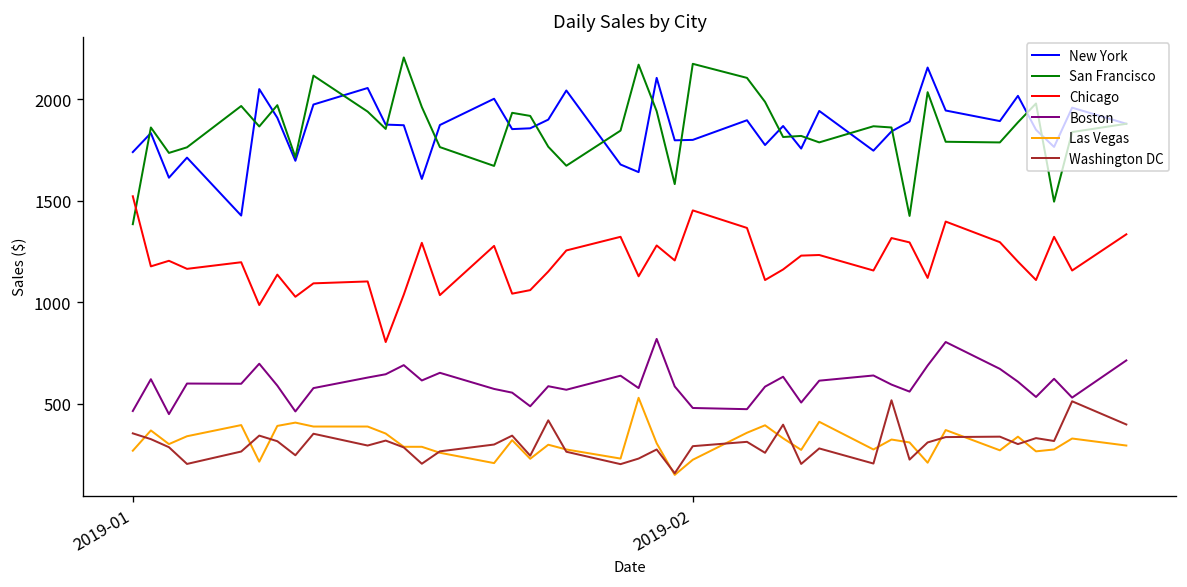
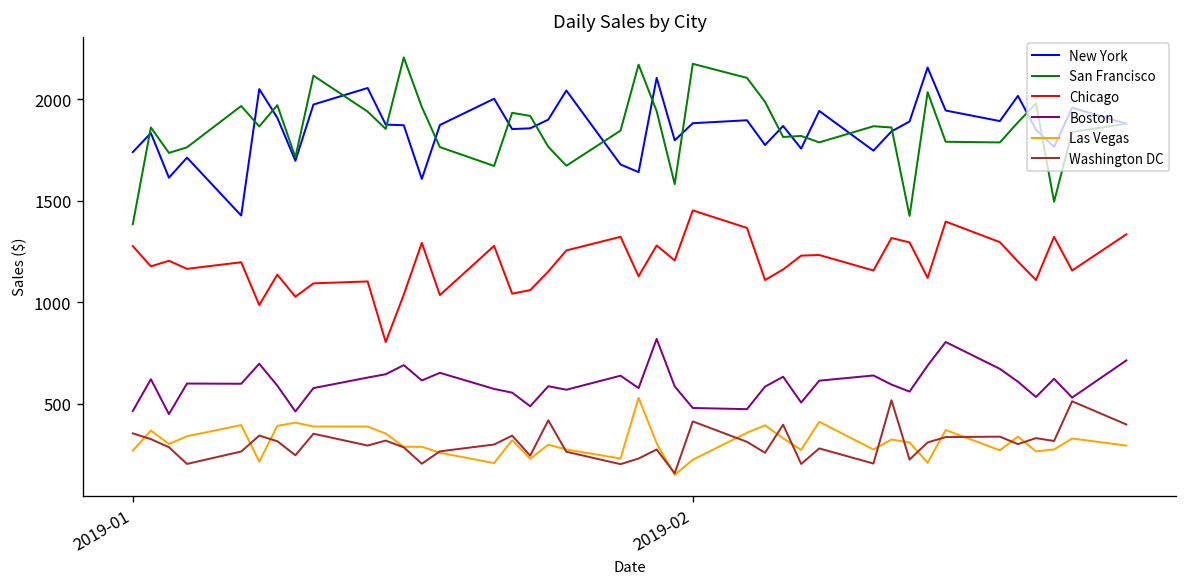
Chicago, 2019-01: 1520 -> 1280
New York, 2019-02: 1800 -> 1880
Washington DC, 2019-02: 290 -> 410
